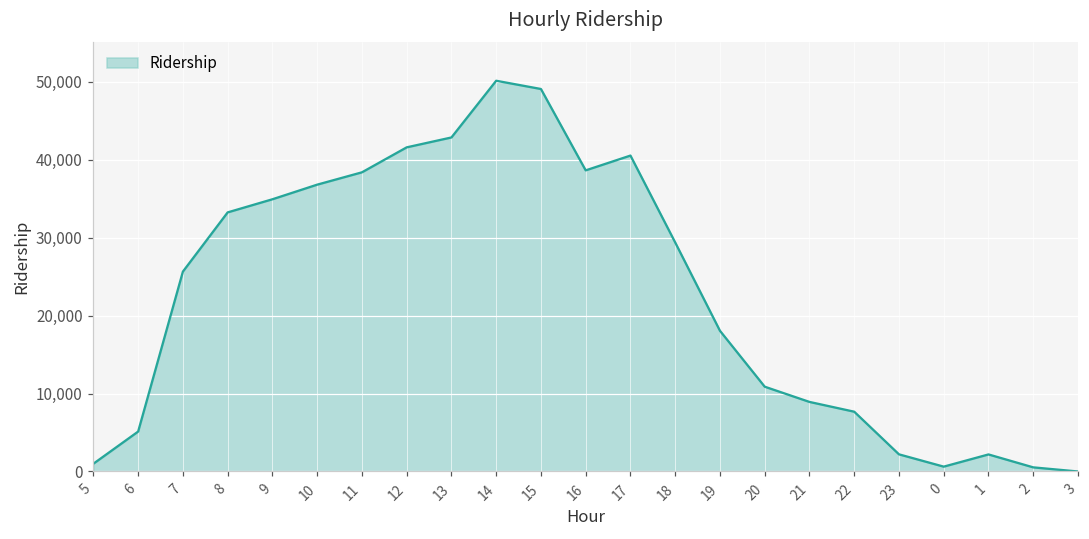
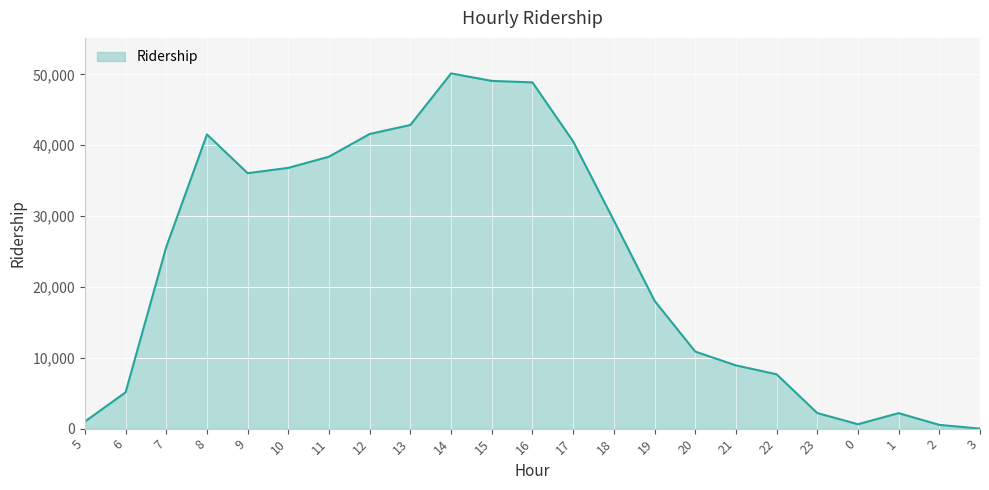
8: 33,000 -> 42,000
9: 35,000 -> 36,000
16: 39,000 -> 49,000
